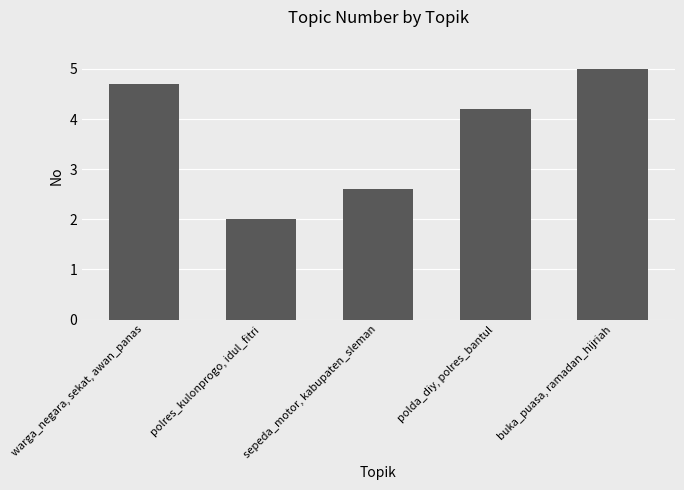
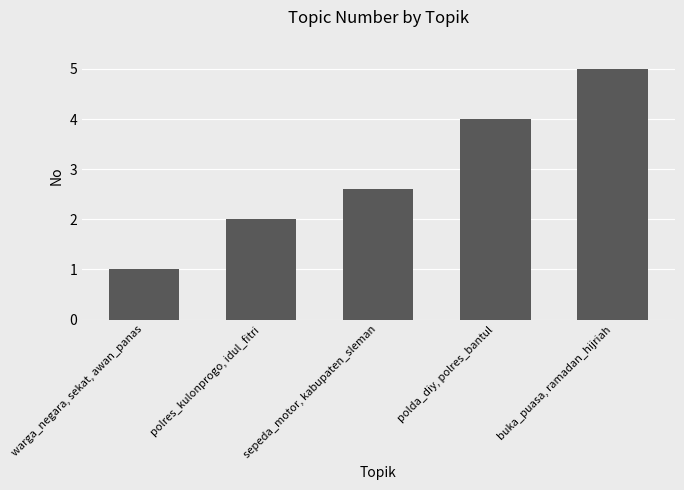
warga_negara, sekat, awan_panas: 4.7 -> 1.0
polda_diy, polres_bantul: 4.2 -> 4.0
